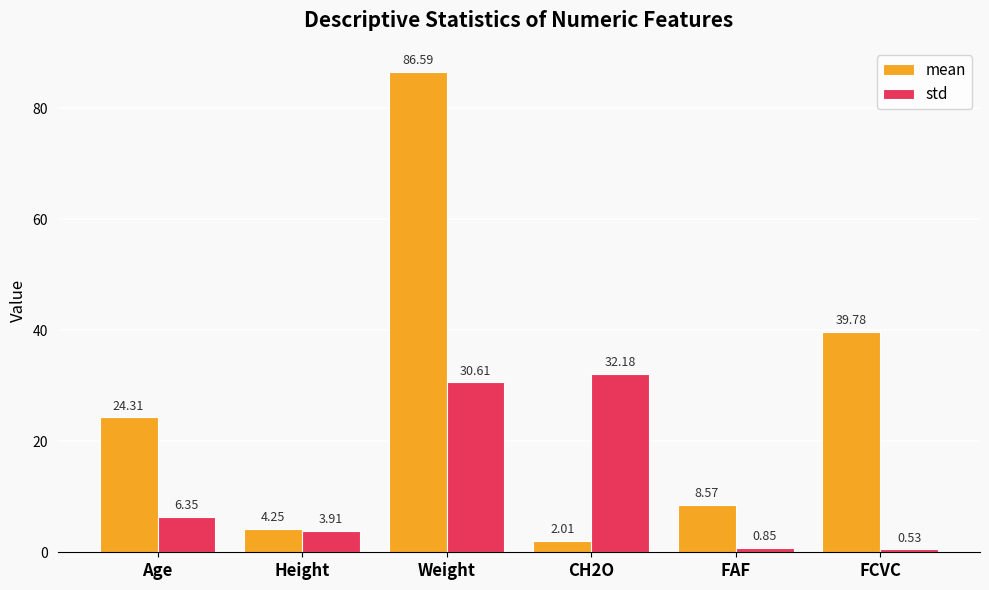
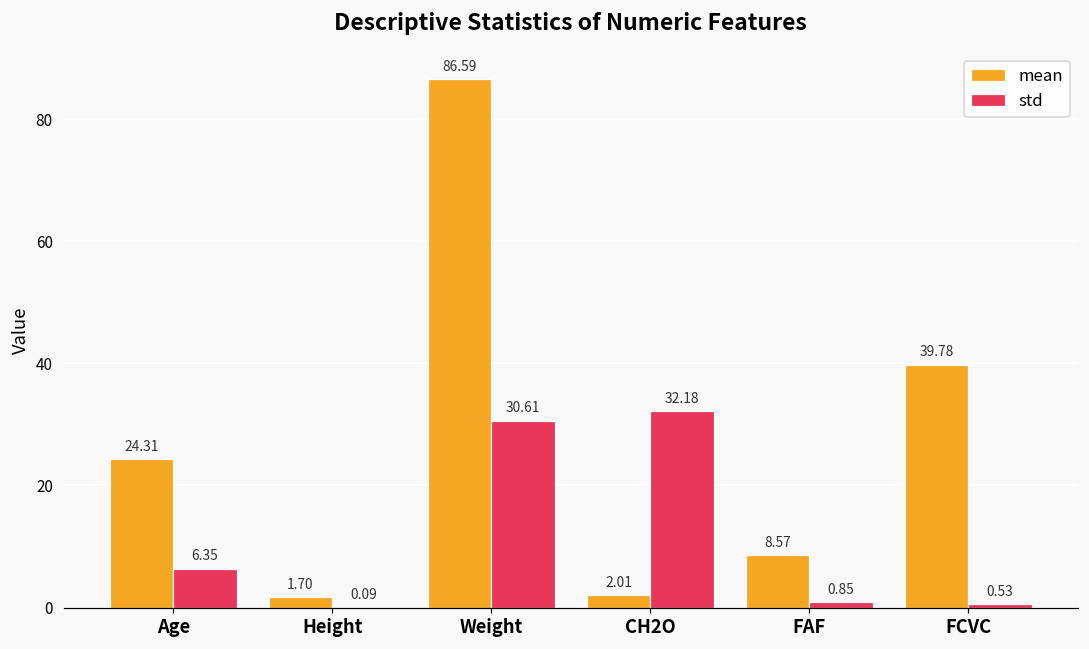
mean, Height: 4.25 -> 1.70
std, Height: 3.91 -> 0.09
